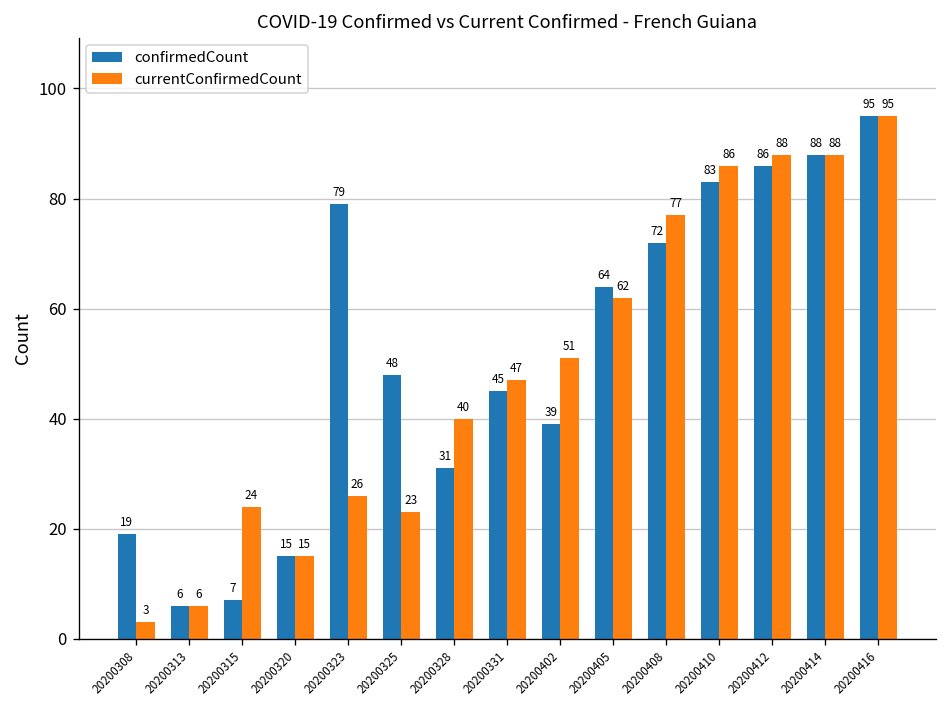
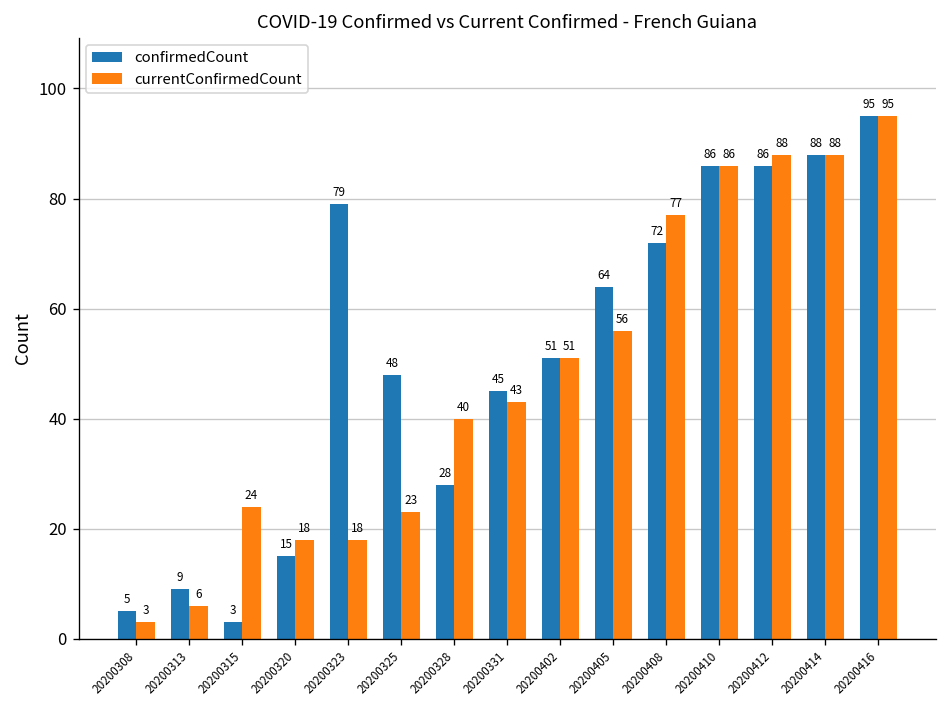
confirmedCount, 20200308: 19 -> 5
confirmedCount, 20200313: 6 -> 9
confirmedCount, 20200315: 7 -> 3
currentConfirmedCount, 20200320: 15 -> 18
currentConfirmedCount, 20200323: 26 -> 18
confirmedCount, 20200328: 31 -> 28
currentConfirmedCount, 20200331: 47 -> 43
confirmedCount, 20200402: 39 -> 51
currentConfirmedCount, 20200405: 62 -> 56
confirmedCount, 20200410: 83 -> 86
